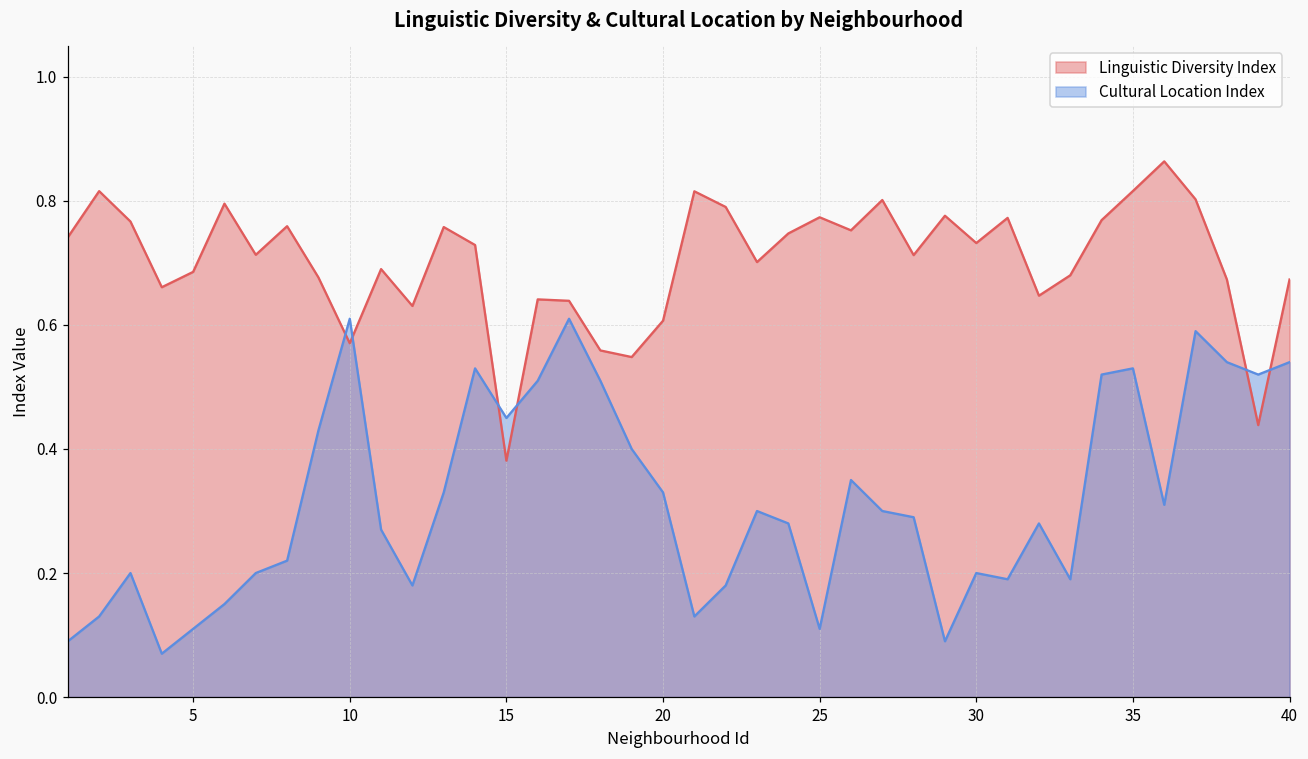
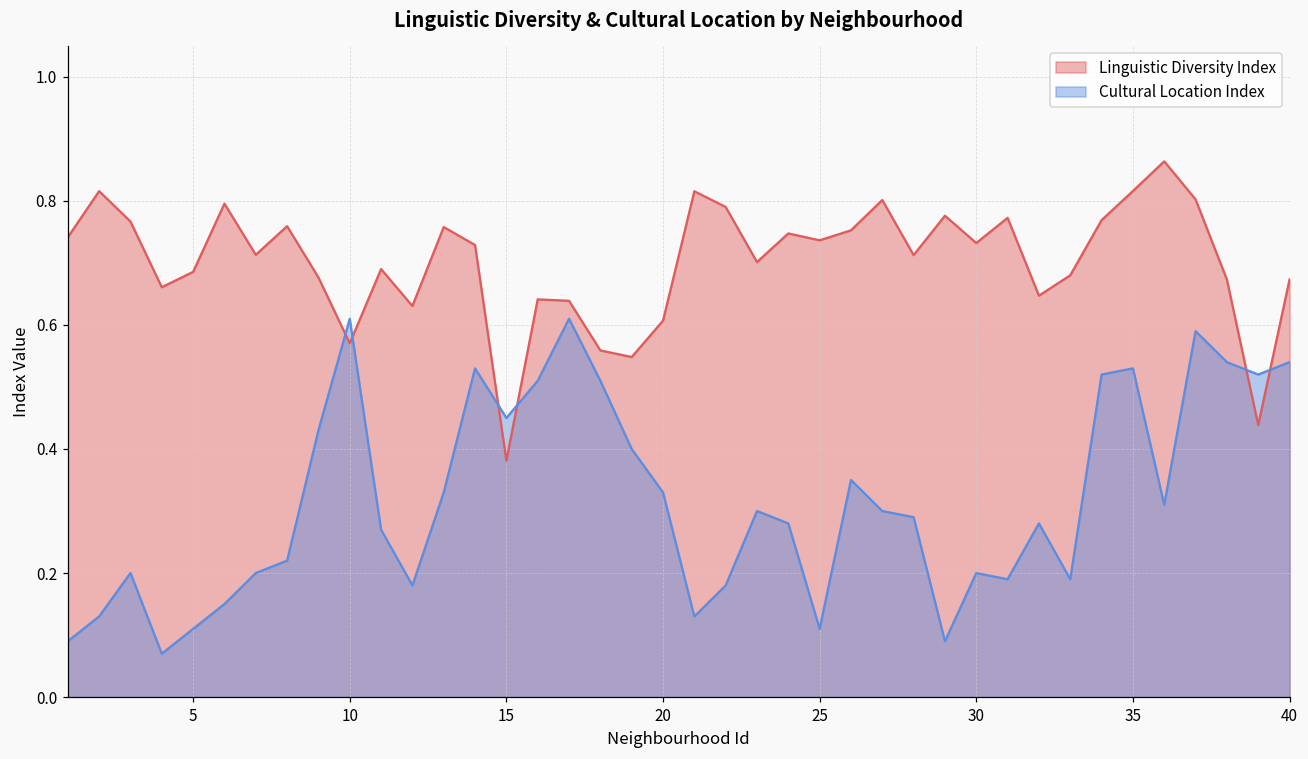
Linguistic Diversity Index, 25: 0.77 -> 0.74
